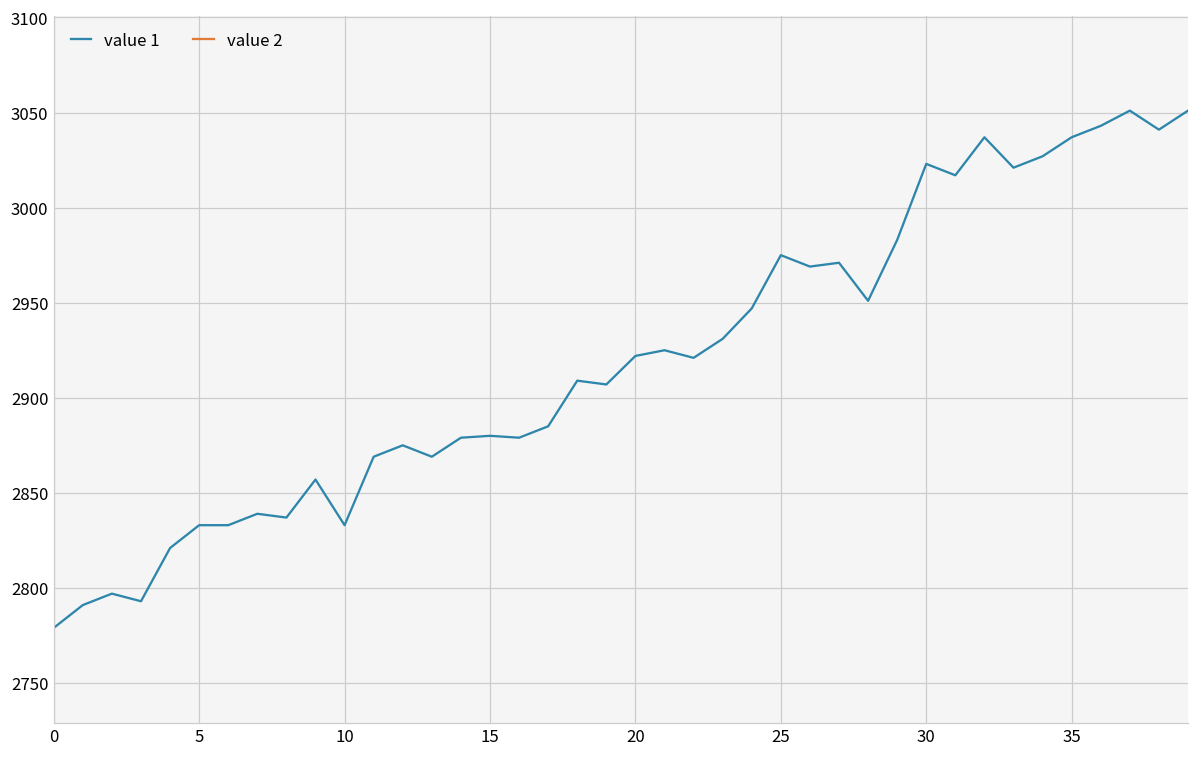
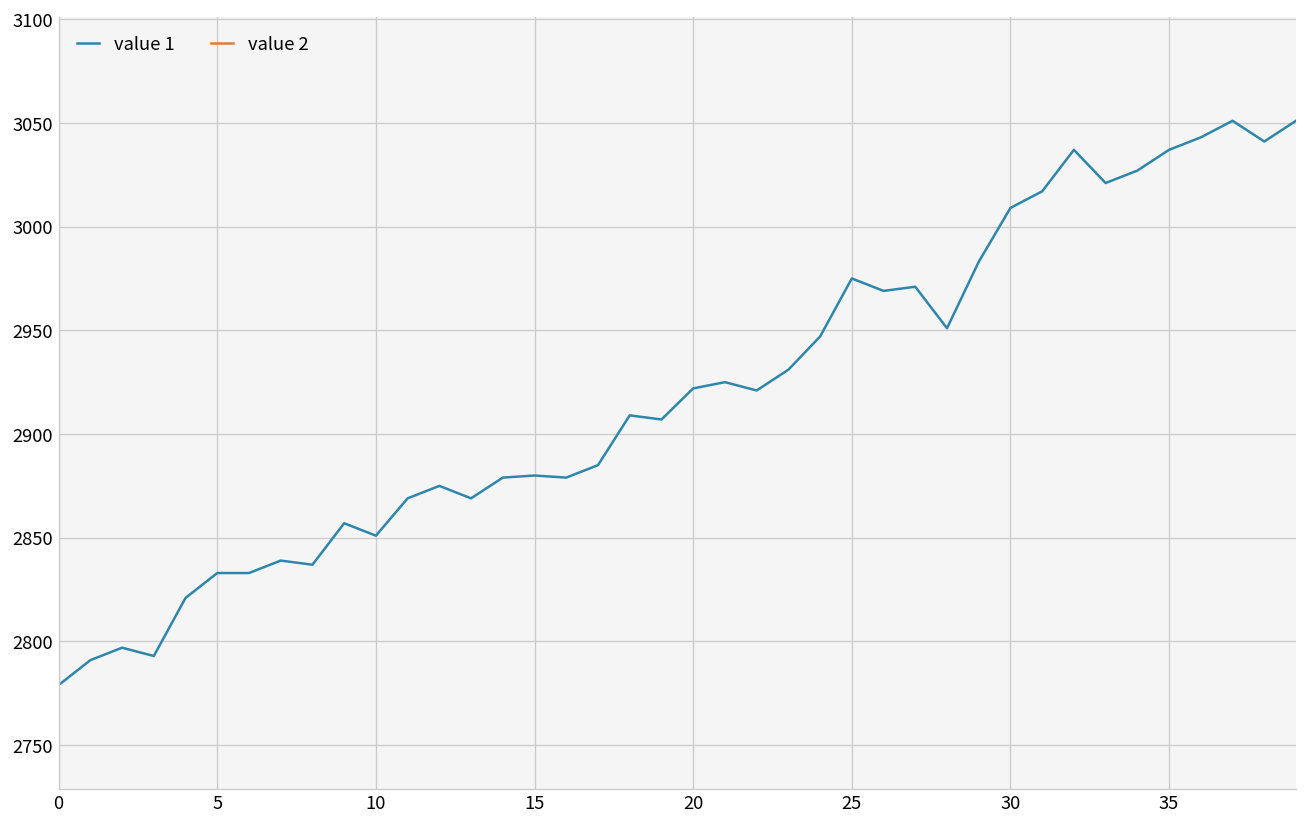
value 1, 10: 2833 -> 2851
value 1, 30: 3023 -> 3009
